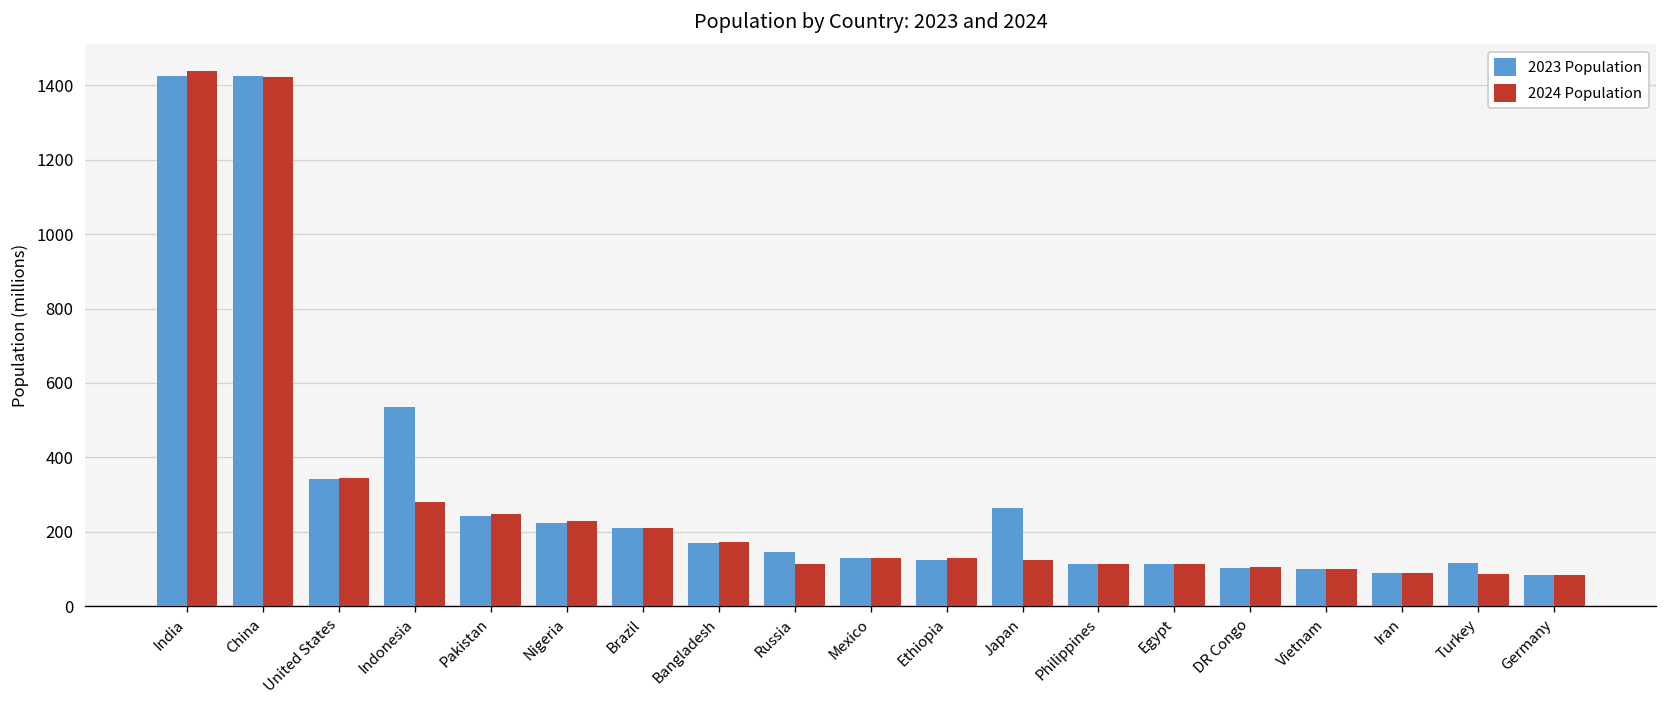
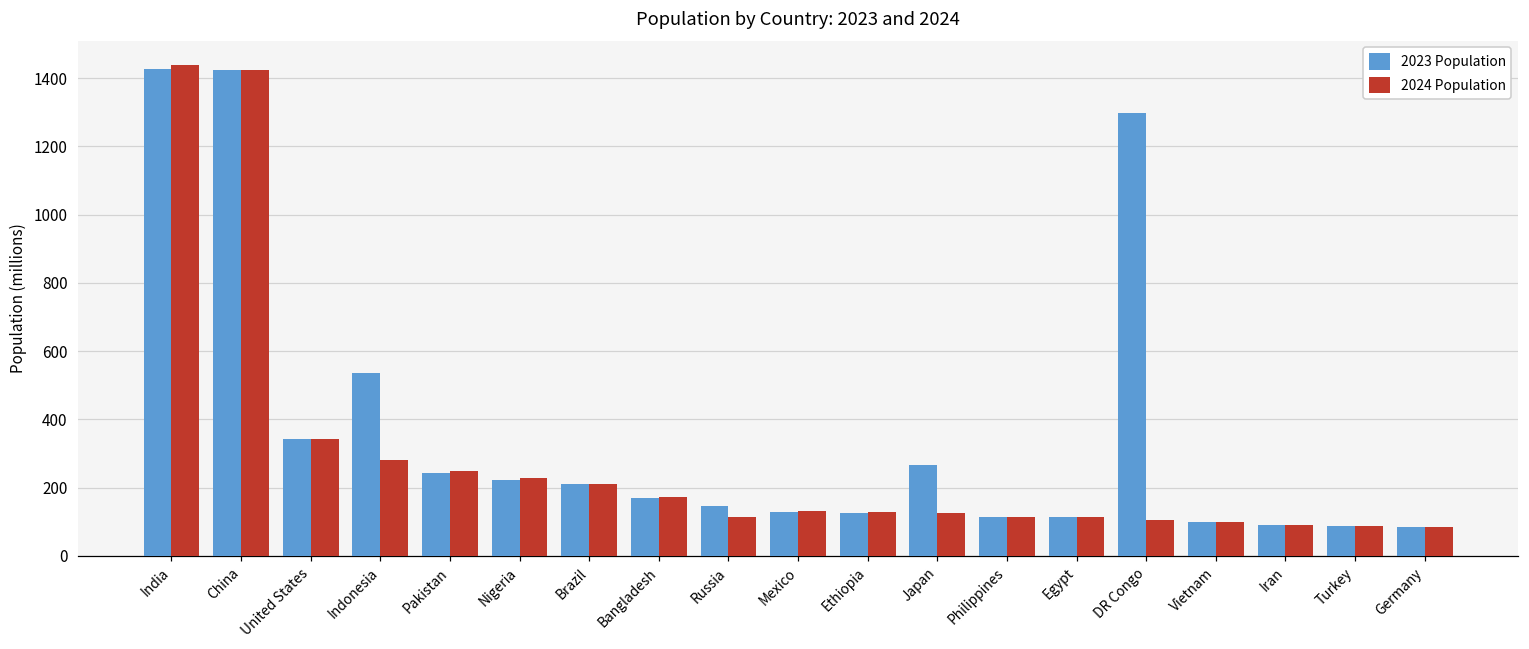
2023 Population, DR Congo: 100 -> 1300
2023 Population, Turkey: 120 -> 90
